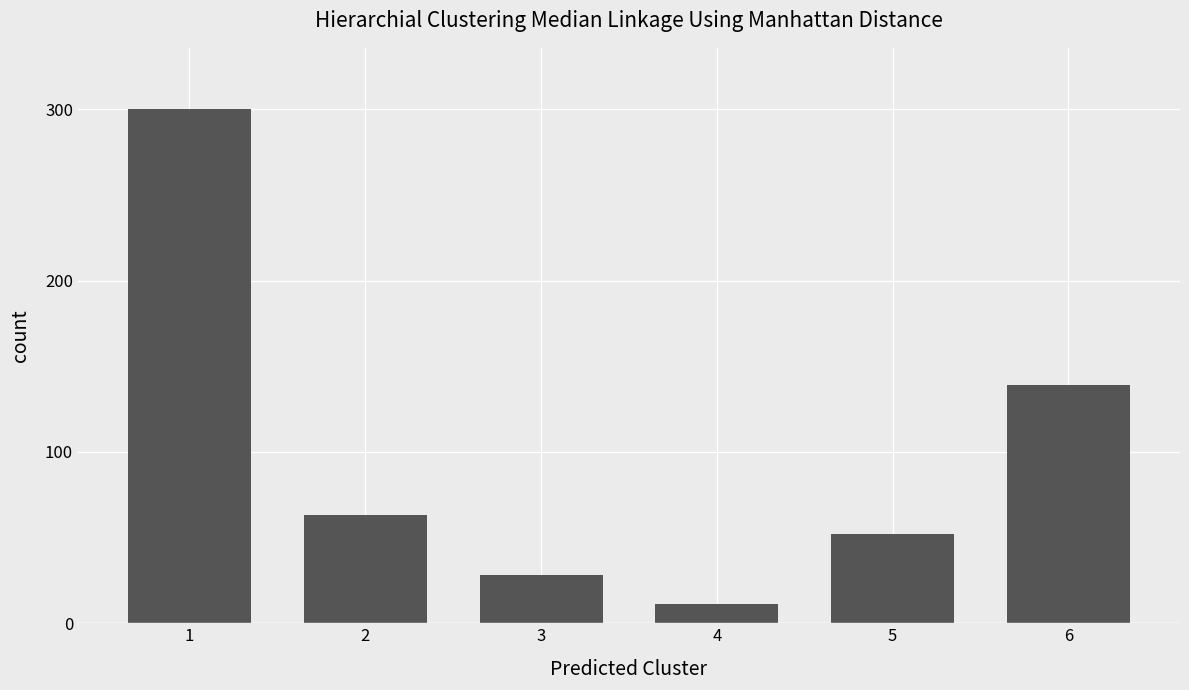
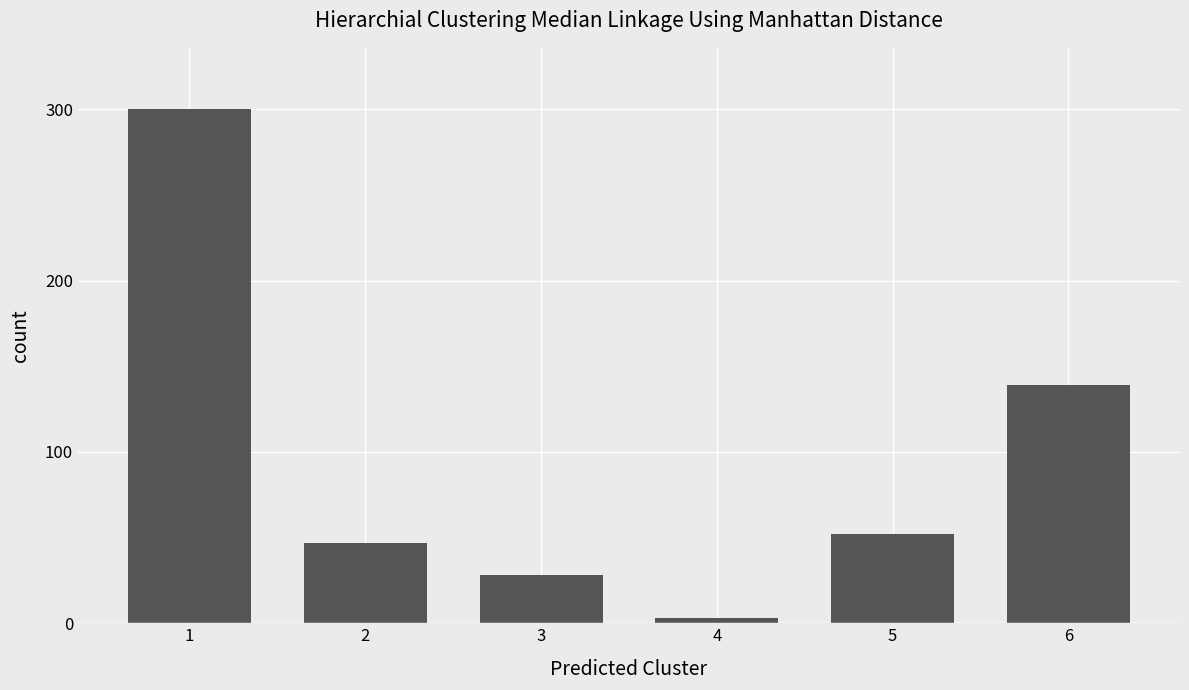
2: 63 -> 47
4: 11 -> 3
